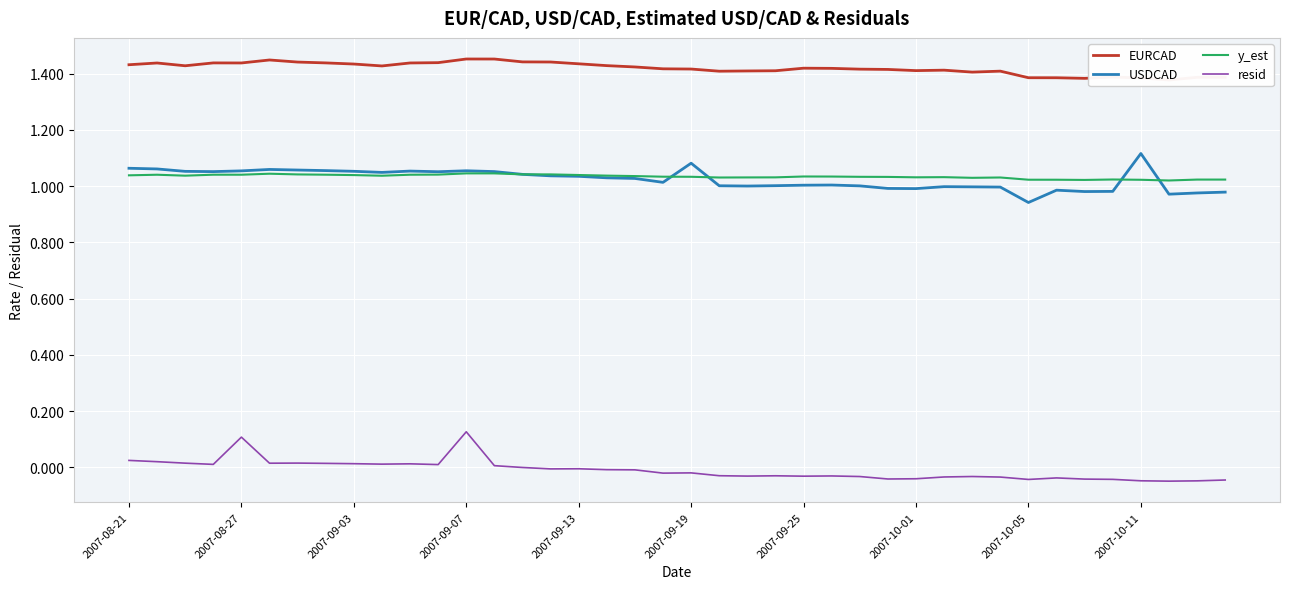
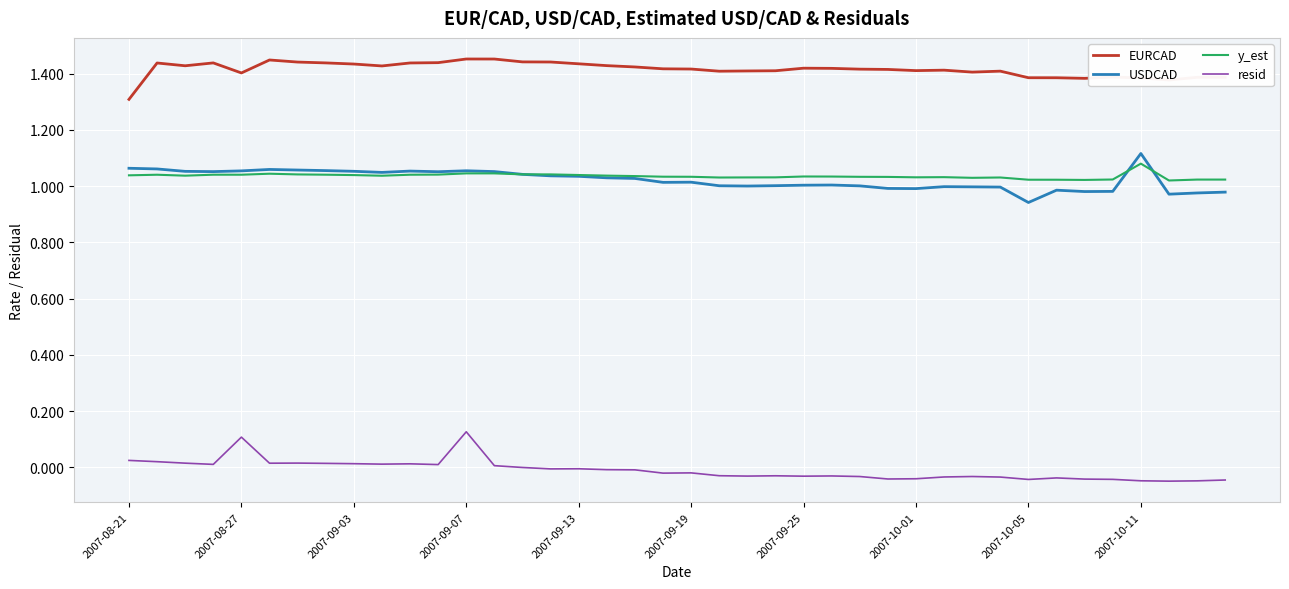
EURCAD, 2007-08-21: 1.43 -> 1.31
EURCAD, 2007-08-27: 1.44 -> 1.40
USDCAD, 2007-09-19: 1.08 -> 1.01
y_est, 2007-10-11: 1.02 -> 1.08
